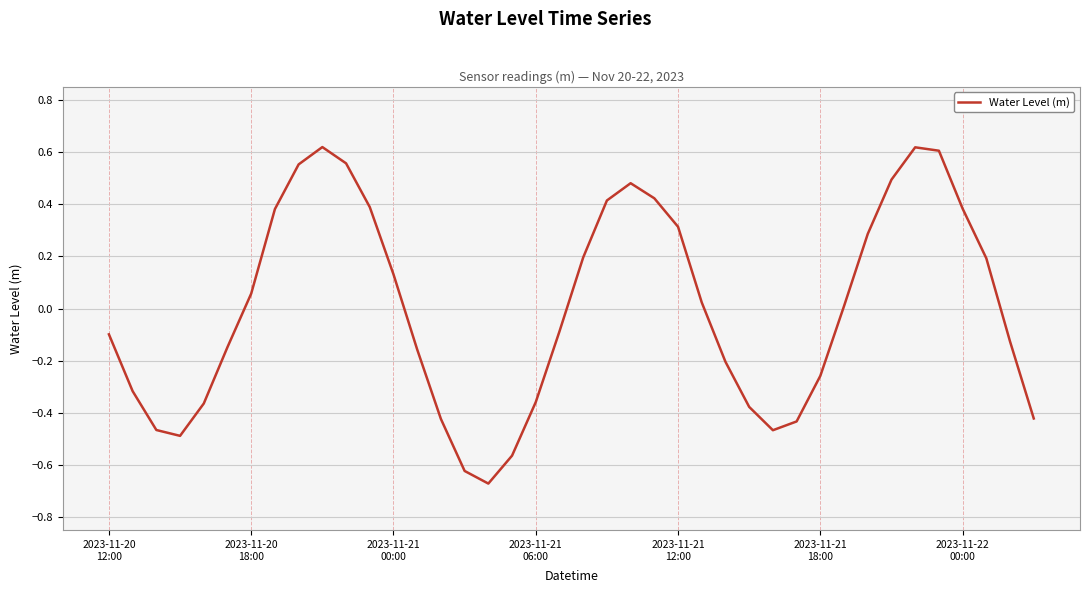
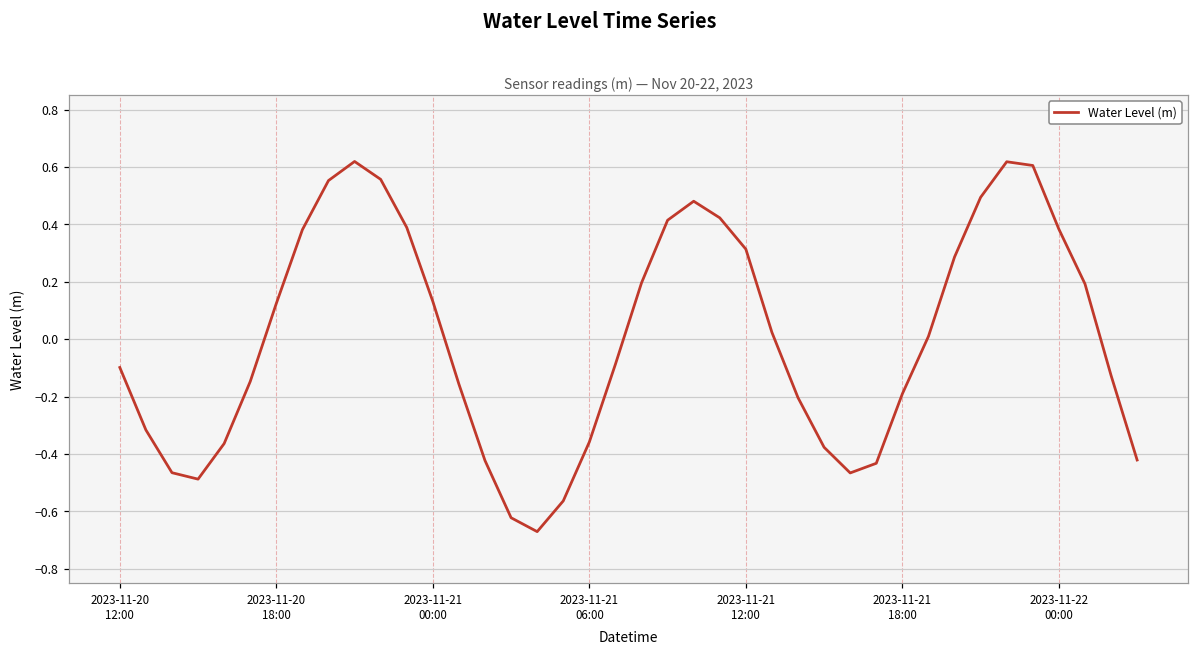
2023-11-20 18:00: 0.06 -> 0.12
2023-11-21 18:00: -0.26 -> -0.19
